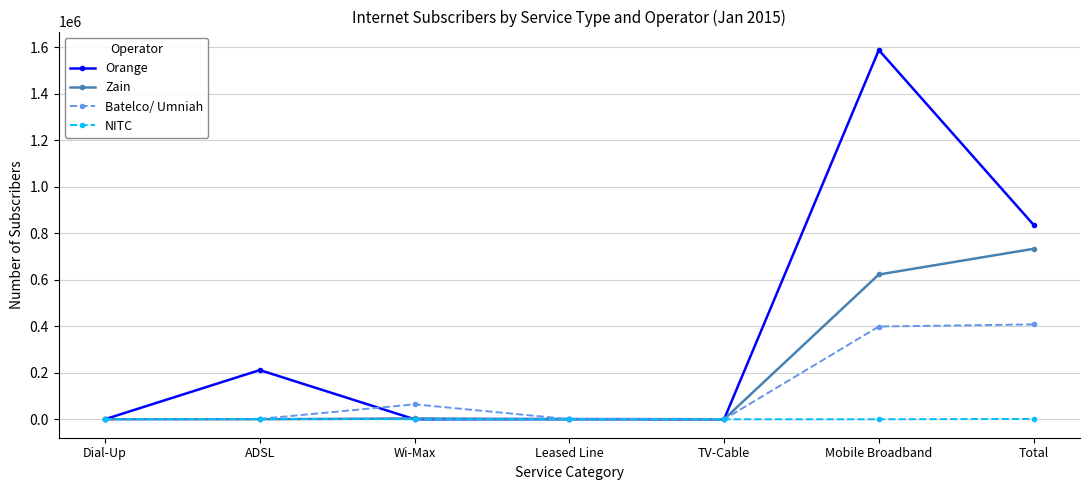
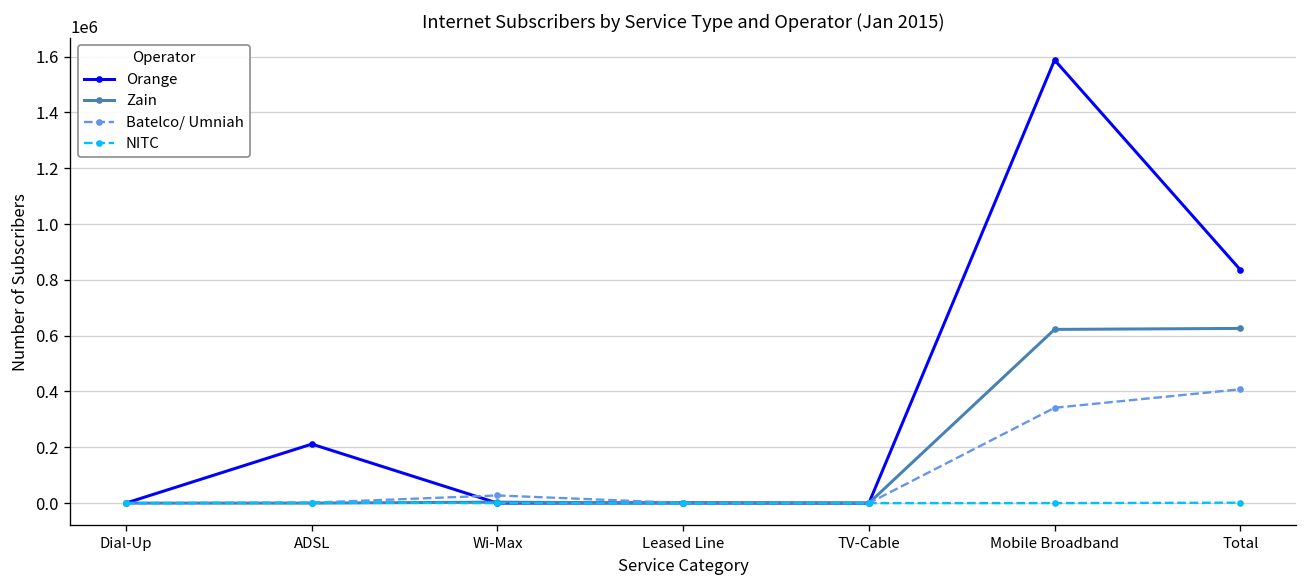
Batelco/ Umniah, Wi-Max: 60000 -> 30000
Batelco/ Umniah, Mobile Broadband: 400000 -> 340000
Zain, Total: 730000 -> 630000
